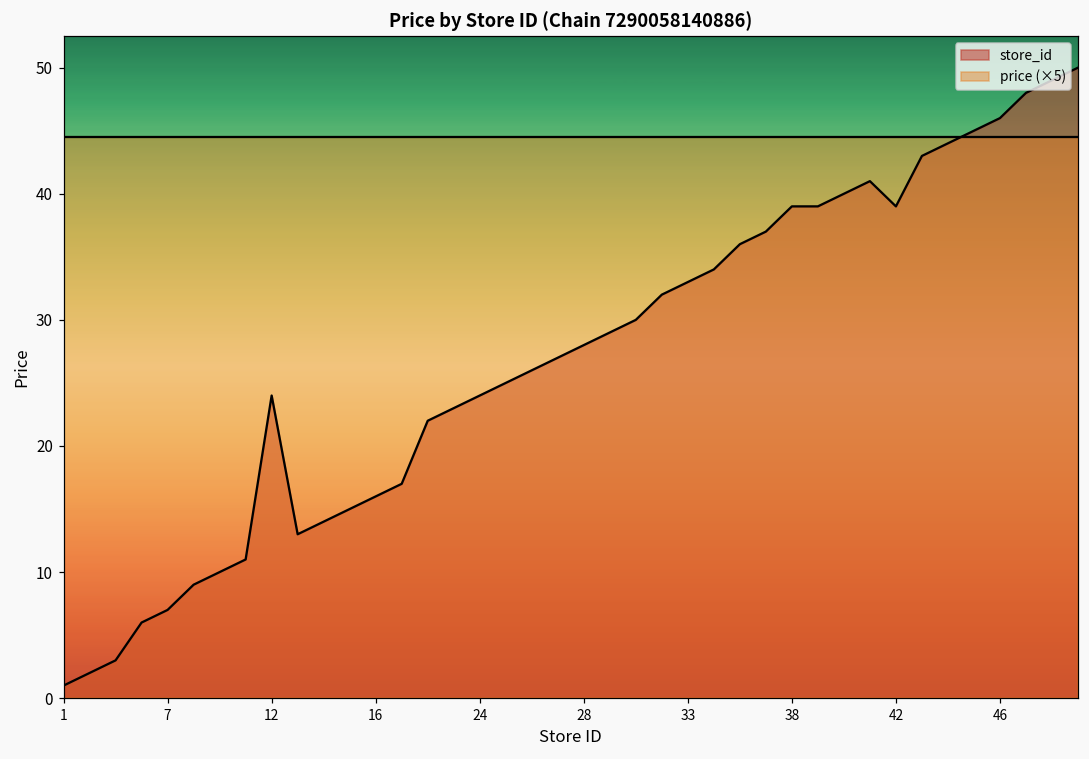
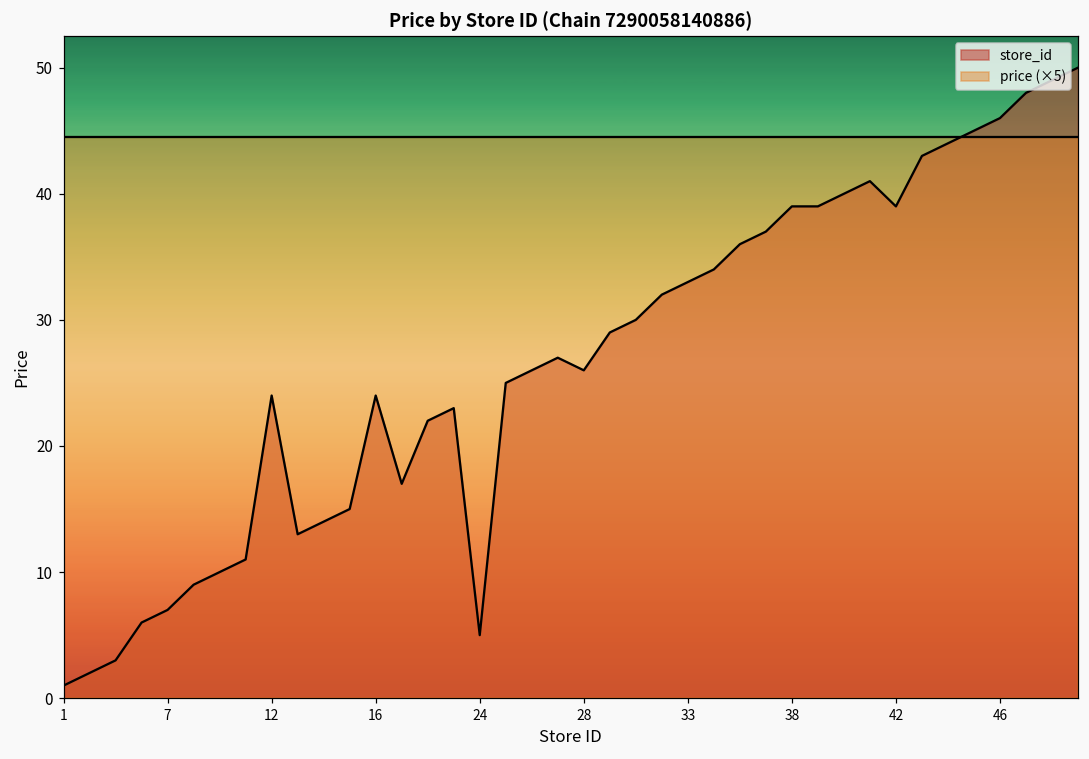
store_id, 16: 16 -> 24
store_id, 24: 24 -> 5
store_id, 28: 28 -> 26
